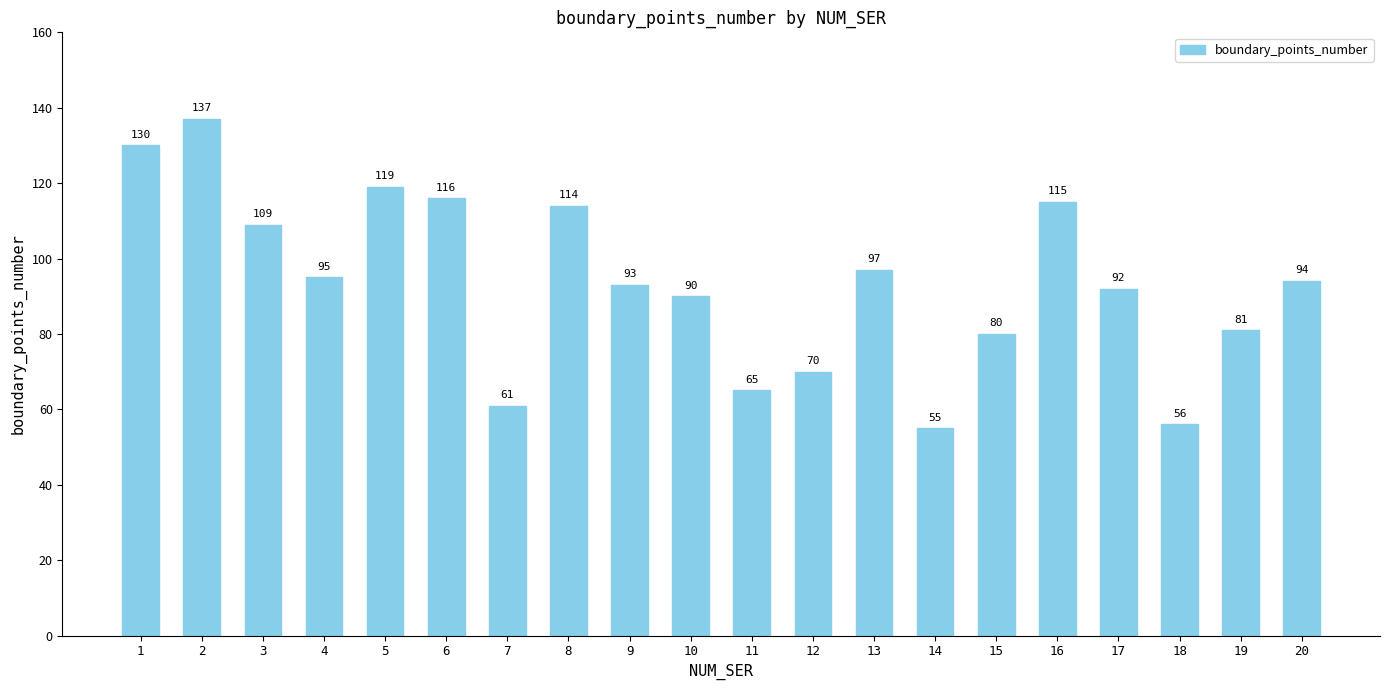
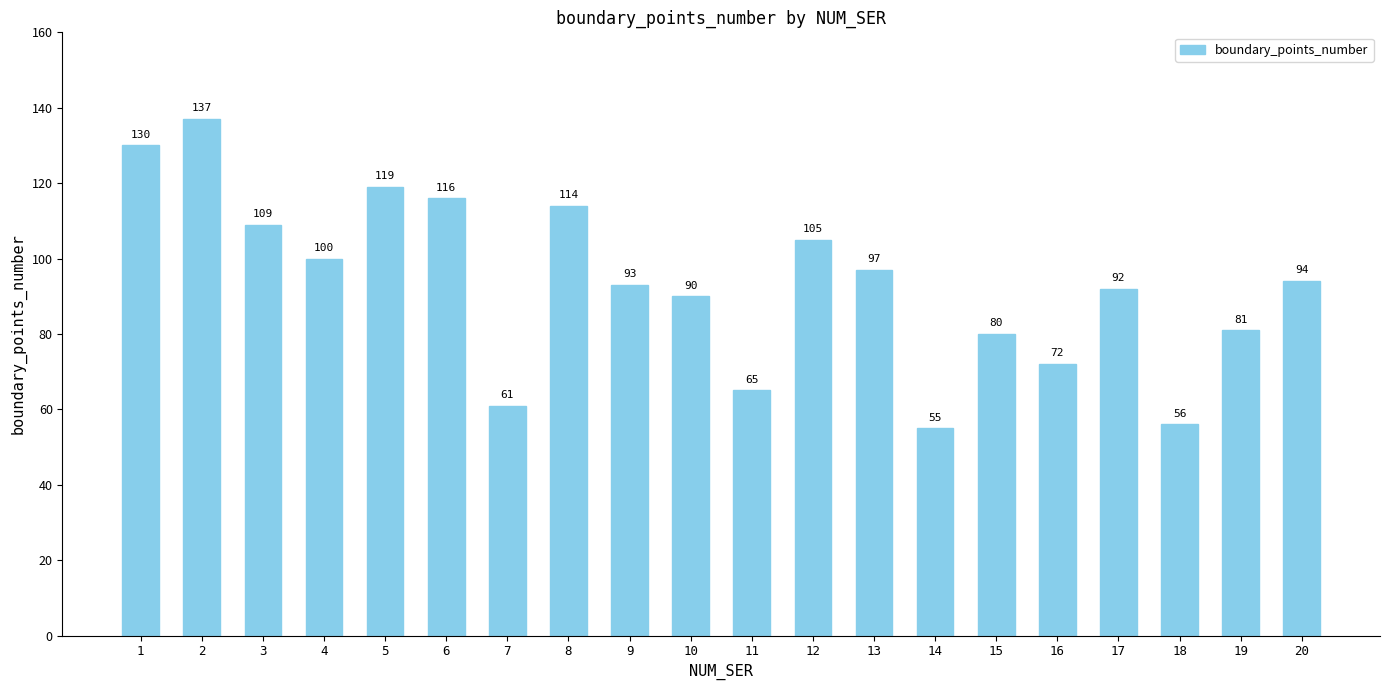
4: 95 -> 100
12: 70 -> 105
16: 115 -> 72
